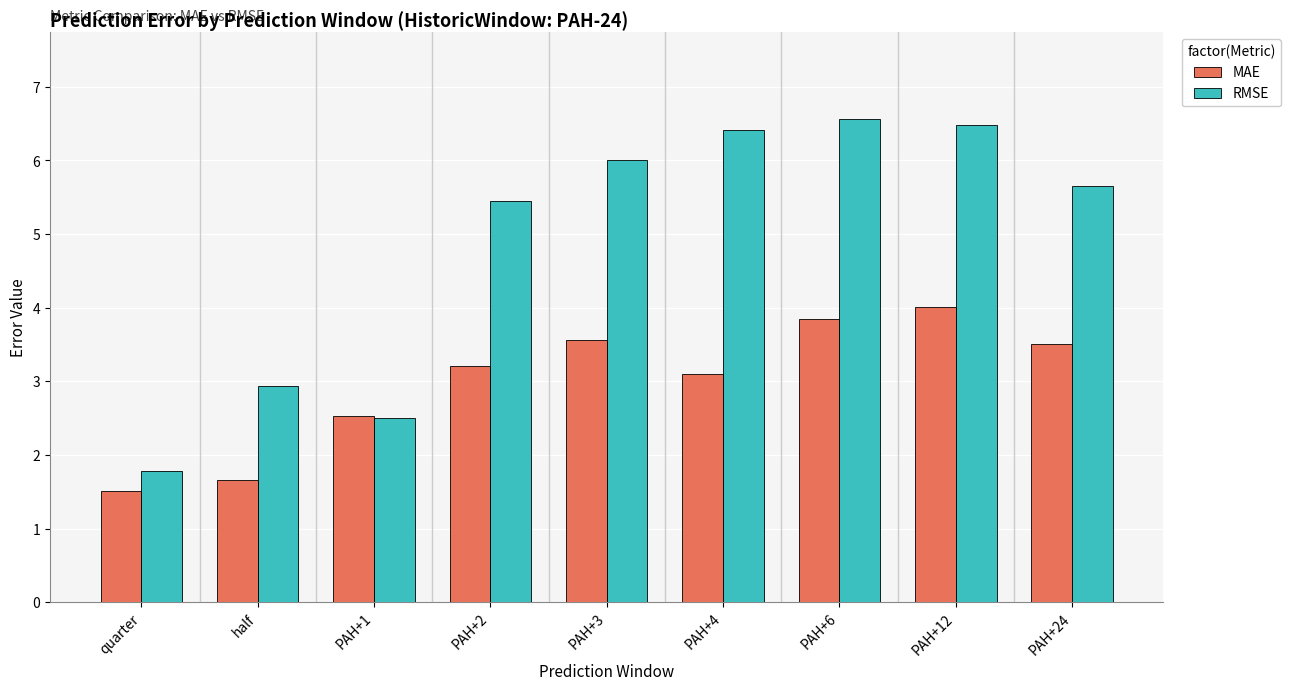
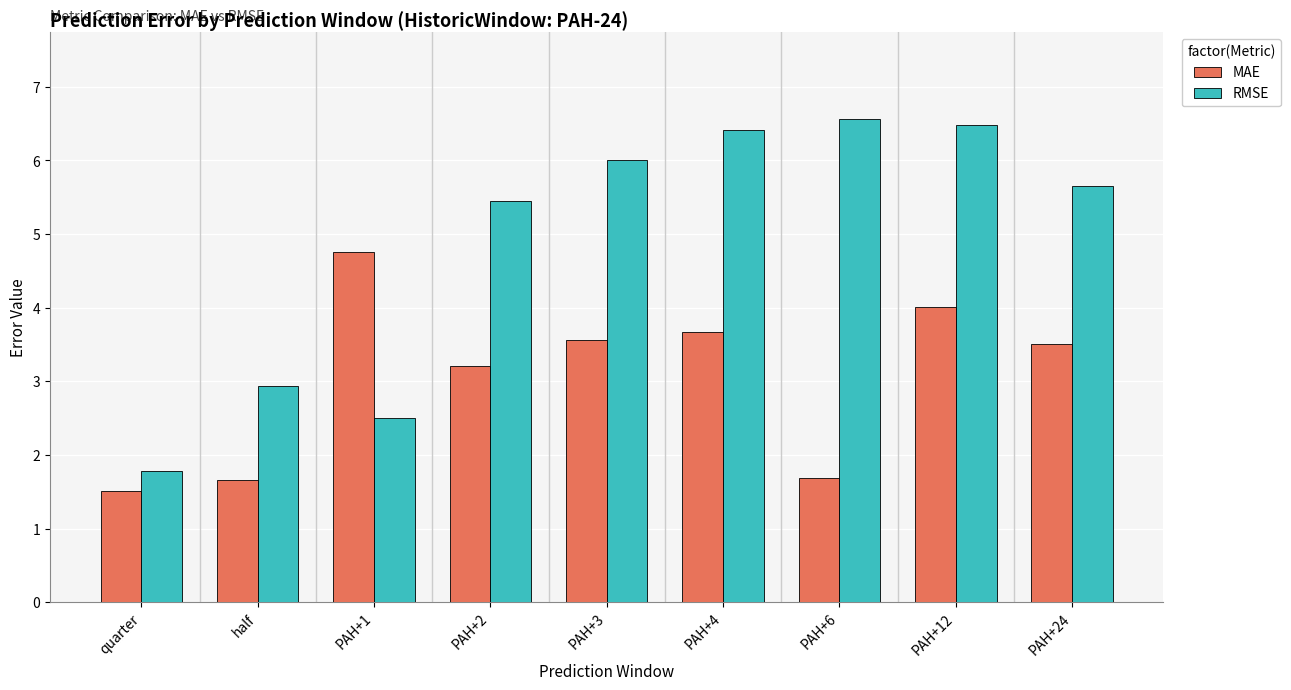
MAE, PAH+1: 2.5 -> 4.8
MAE, PAH+4: 3.1 -> 3.7
MAE, PAH+6: 3.8 -> 1.7
